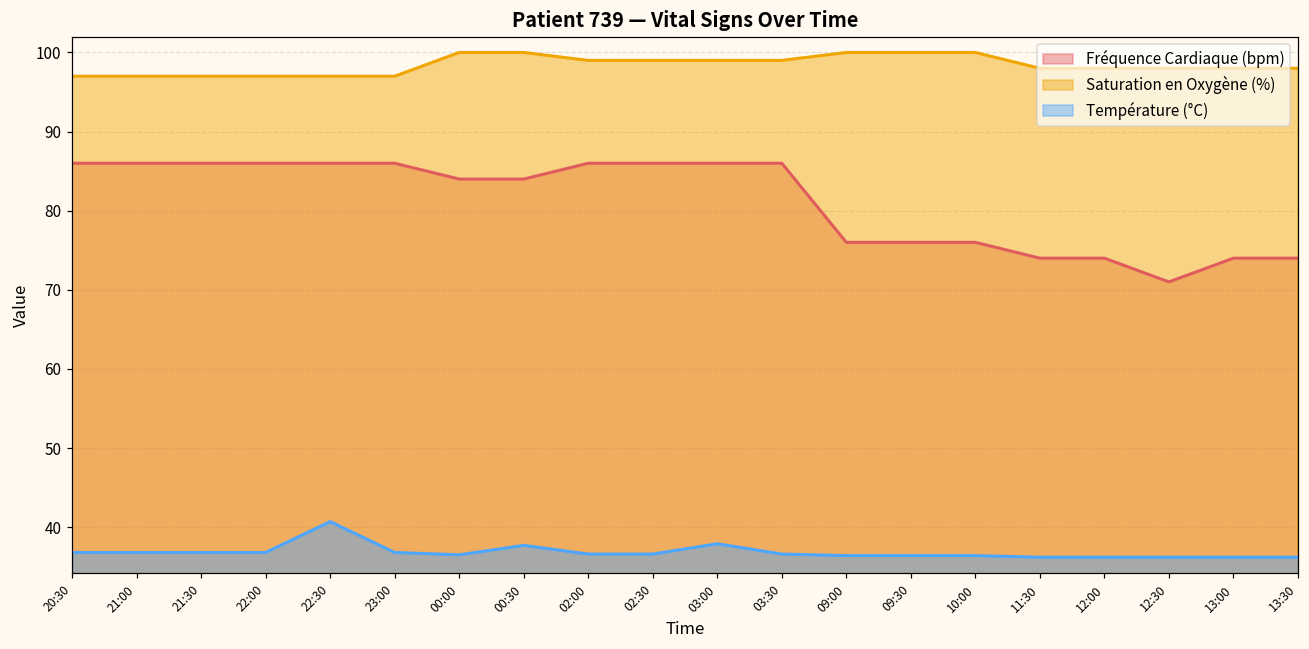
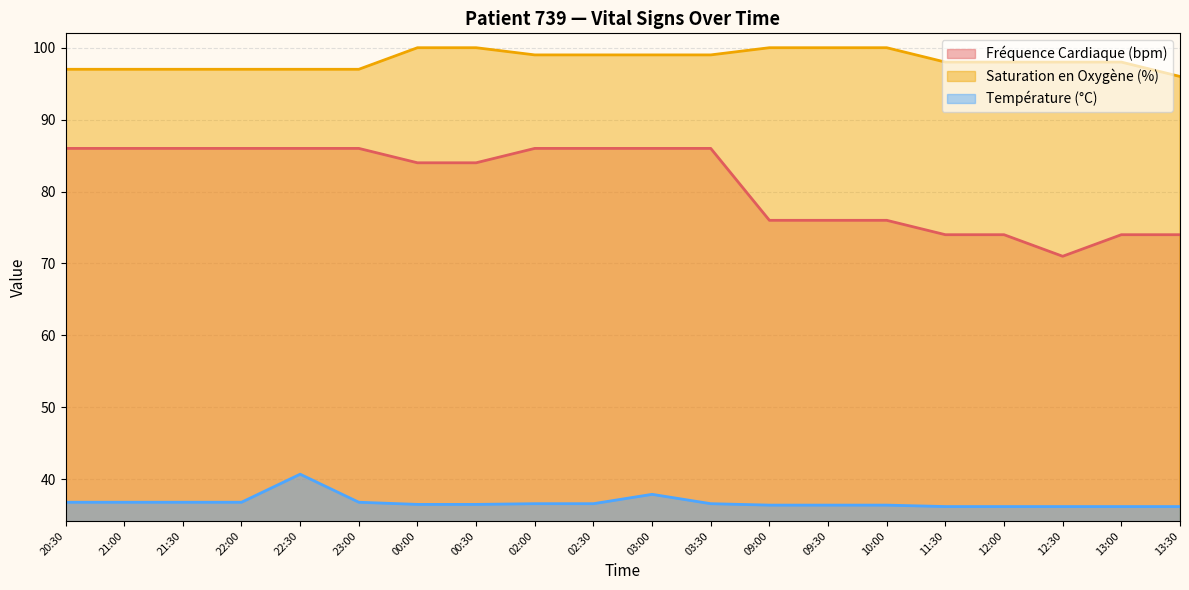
Température (°C), 00:30: 38 -> 37
Saturation en Oxygène (%), 13:30: 98 -> 96
